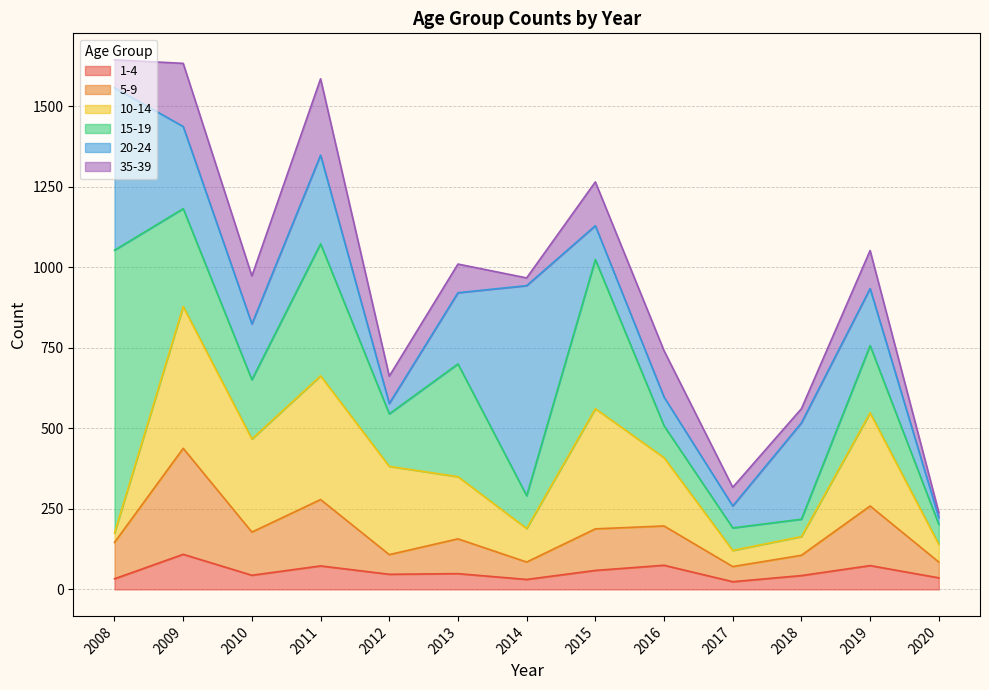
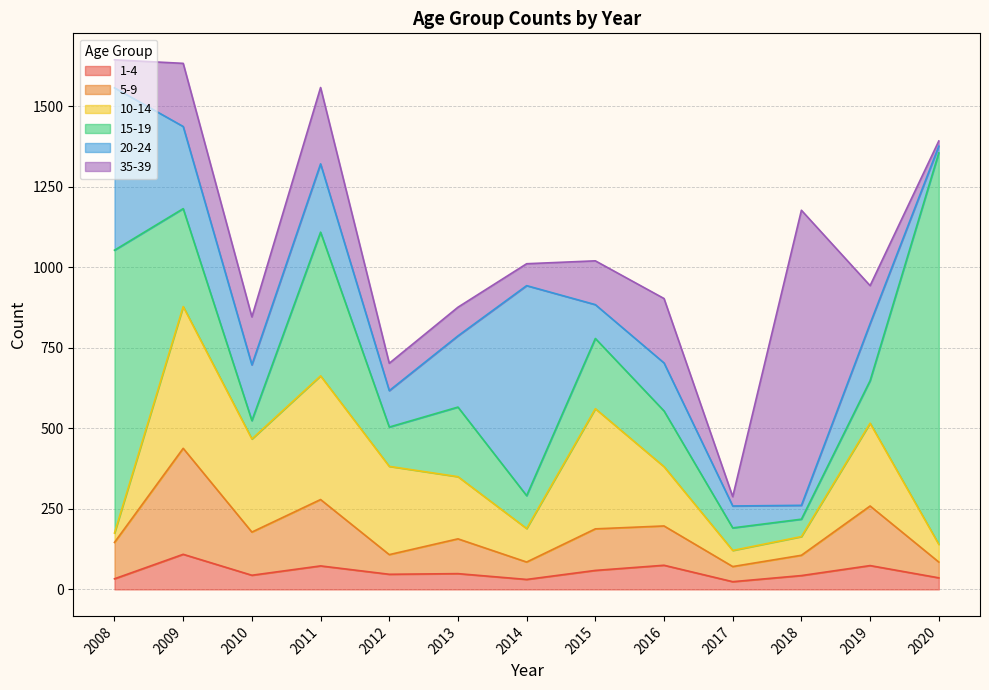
15-19, 2010: 180 -> 60
15-19, 2011: 410 -> 450
20-24, 2011: 280 -> 210
15-19, 2012: 160 -> 120
20-24, 2012: 30 -> 110
15-19, 2013: 350 -> 220
35-39, 2014: 20 -> 70
15-19, 2015: 460 -> 220
10-14, 2016: 210 -> 180
15-19, 2016: 100 -> 170
20-24, 2016: 90 -> 150
35-39, 2016: 140 -> 200
35-39, 2017: 60 -> 30
20-24, 2018: 300 -> 40
35-39, 2018: 40 -> 920
10-14, 2019: 290 -> 260
15-19, 2019: 210 -> 130
15-19, 2020: 60 -> 1220
